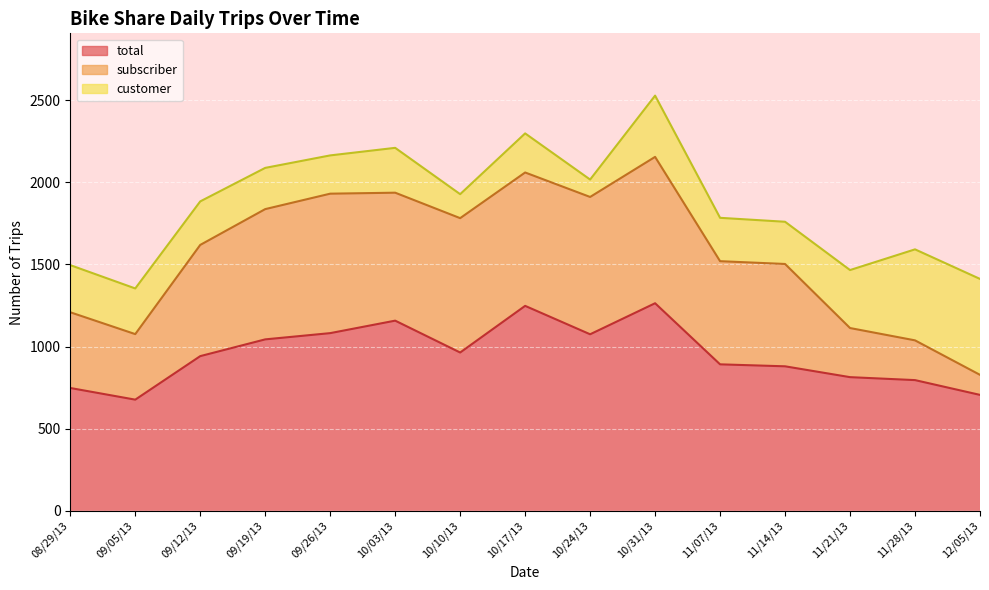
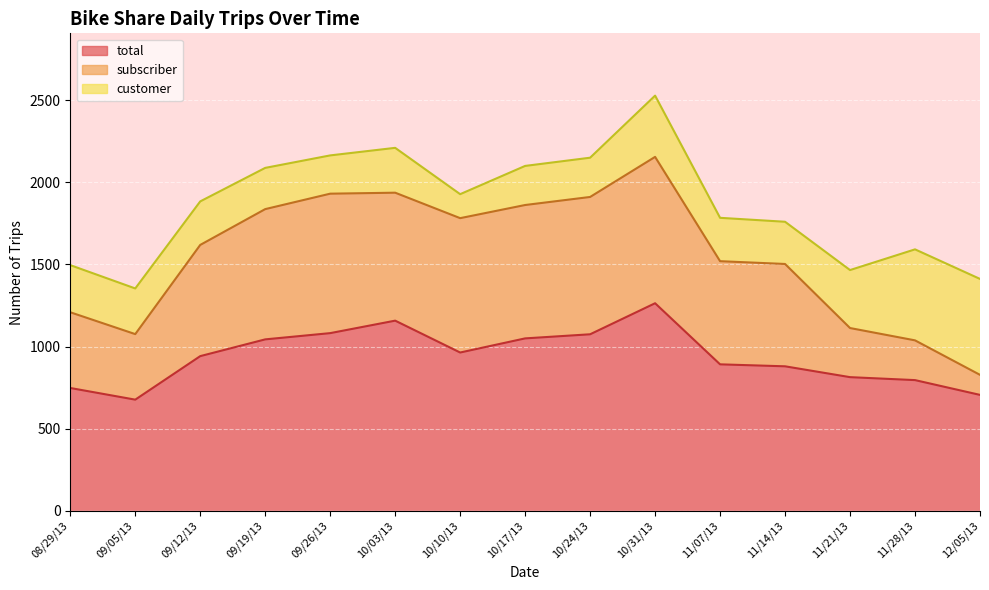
total, 10/17/13: 1250 -> 1050
customer, 10/24/13: 110 -> 240
